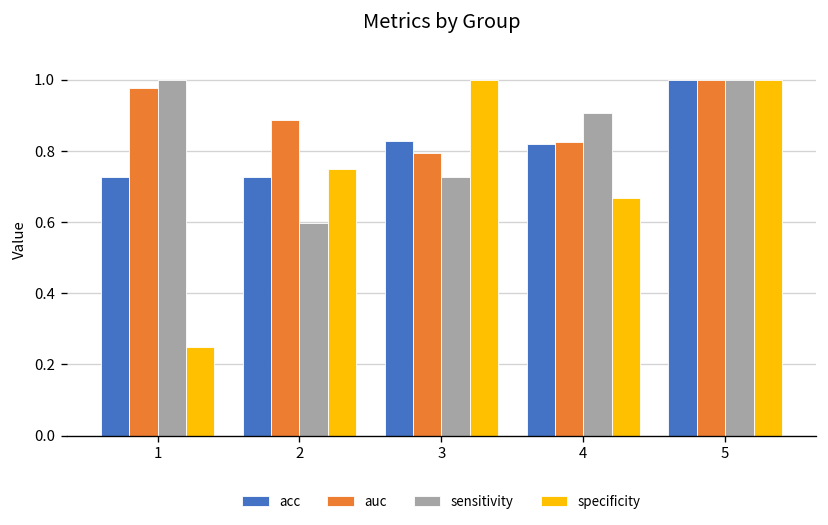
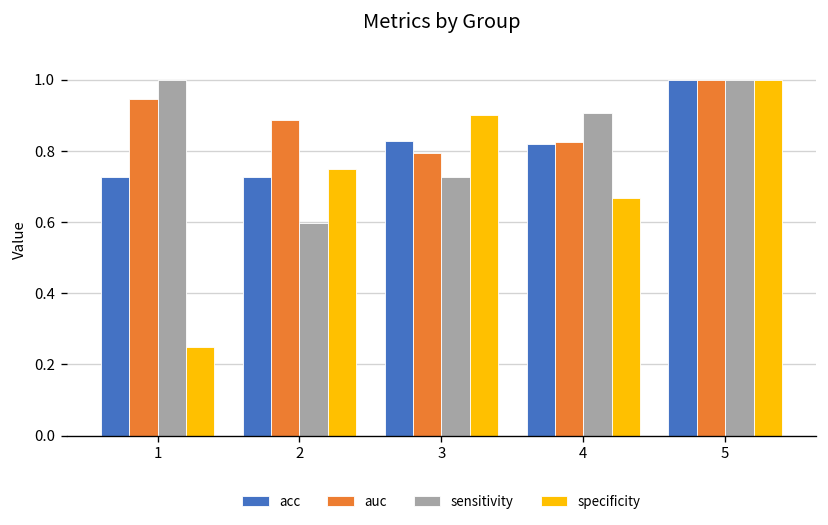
auc, 1: 0.98 -> 0.95
specificity, 3: 1.0 -> 0.9
